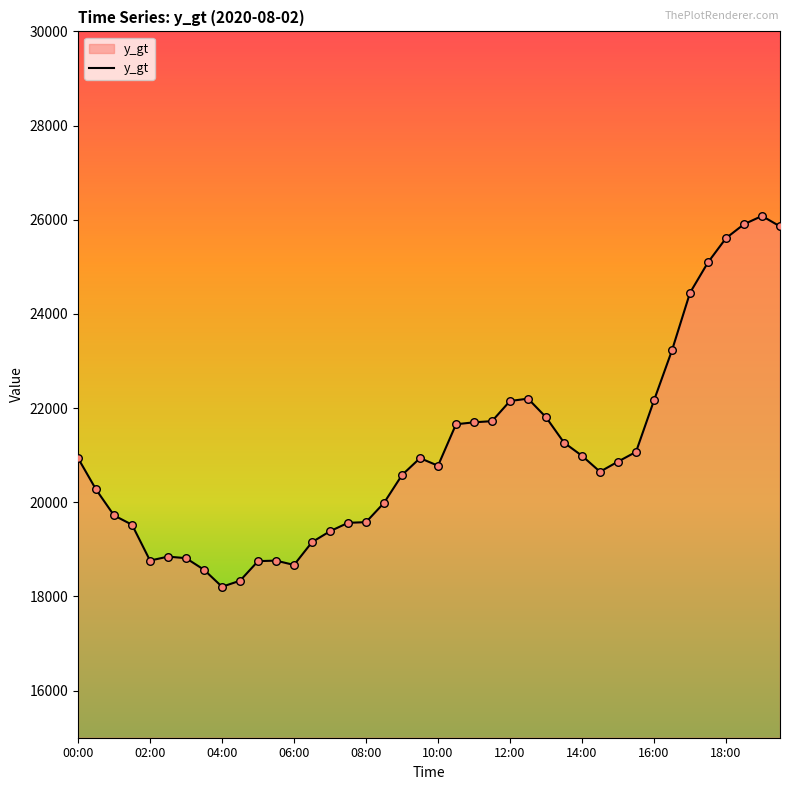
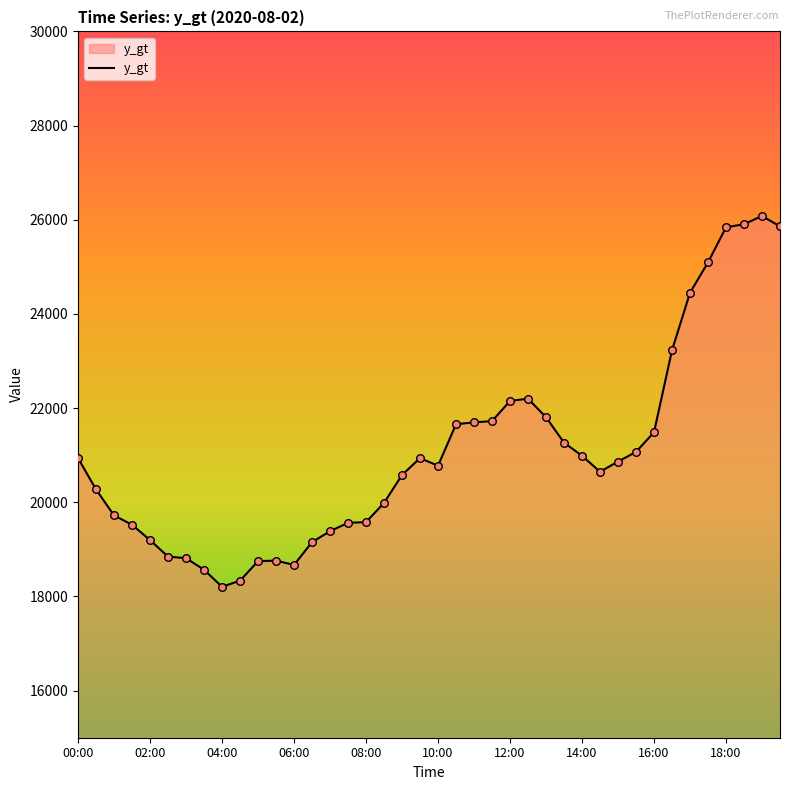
02:00: 18800 -> 19200
16:00: 22200 -> 21500
18:00: 25600 -> 25800
